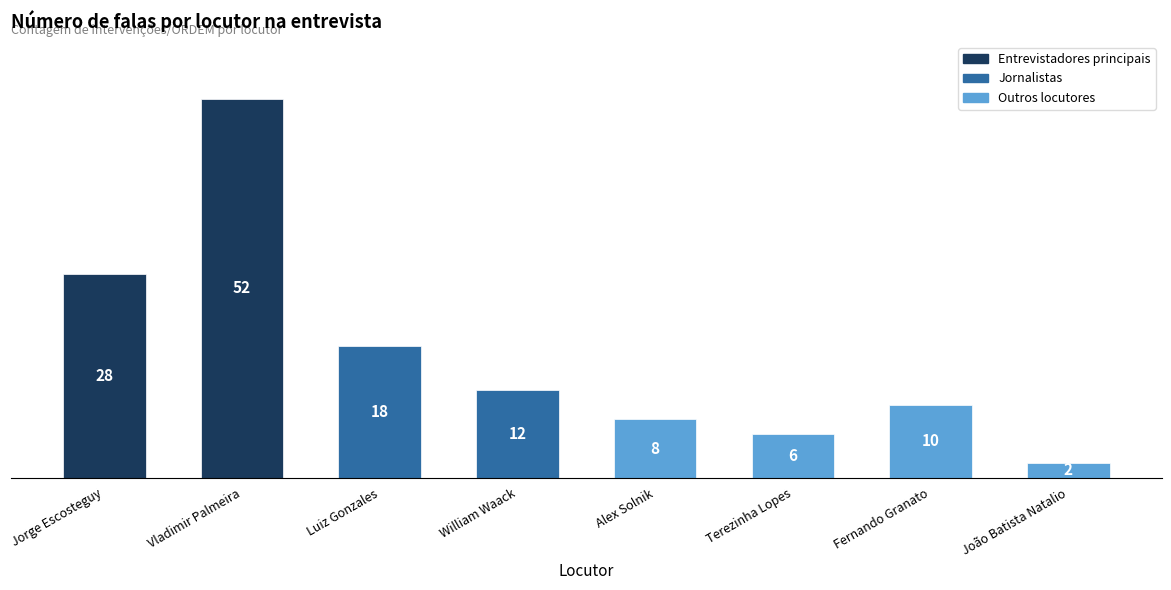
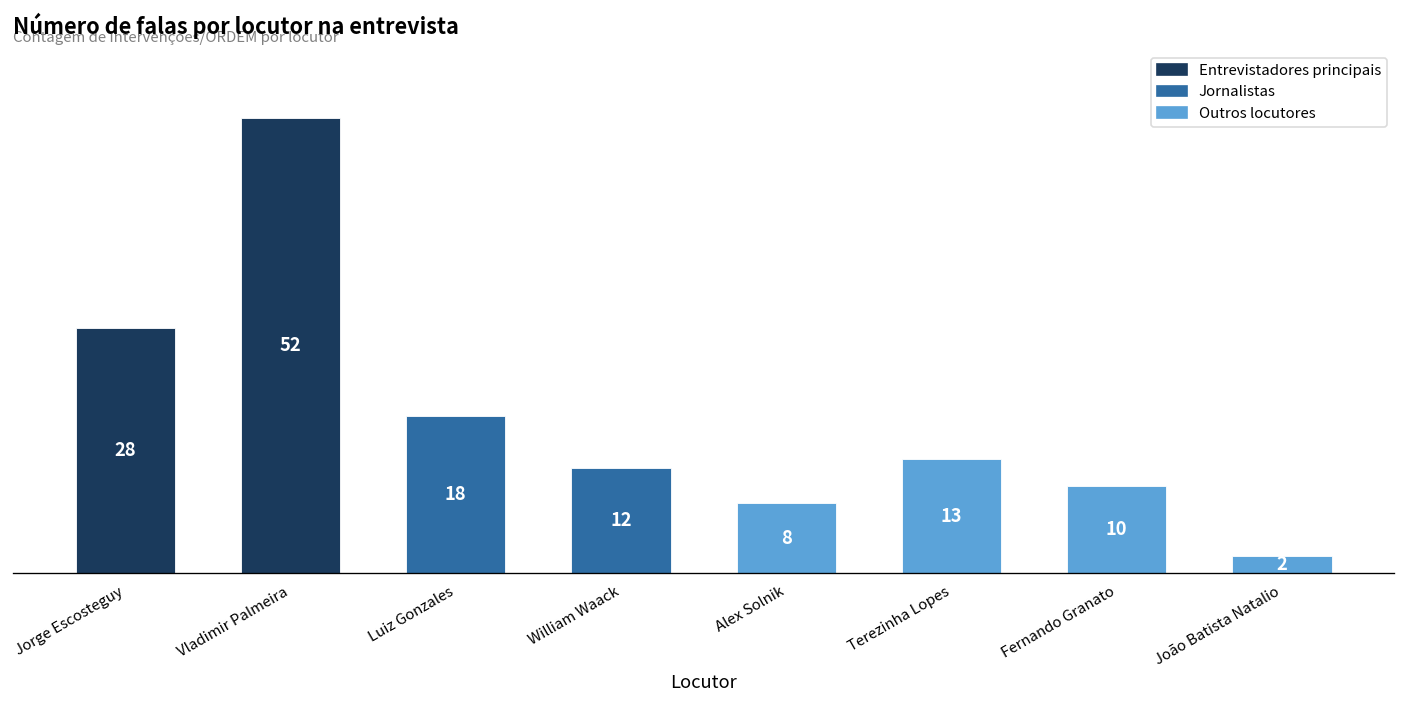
Terezinha Lopes: 6 -> 13
